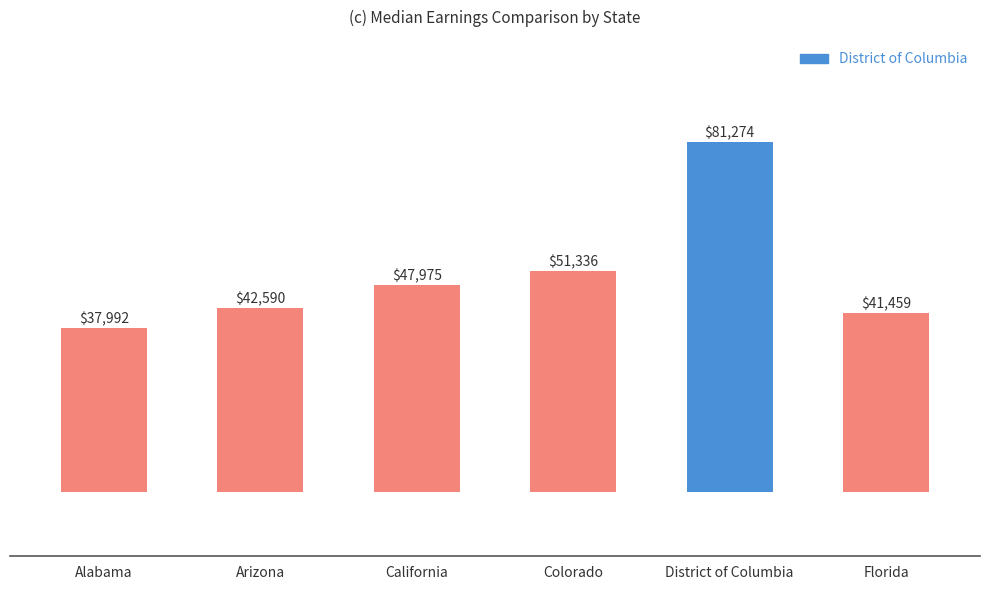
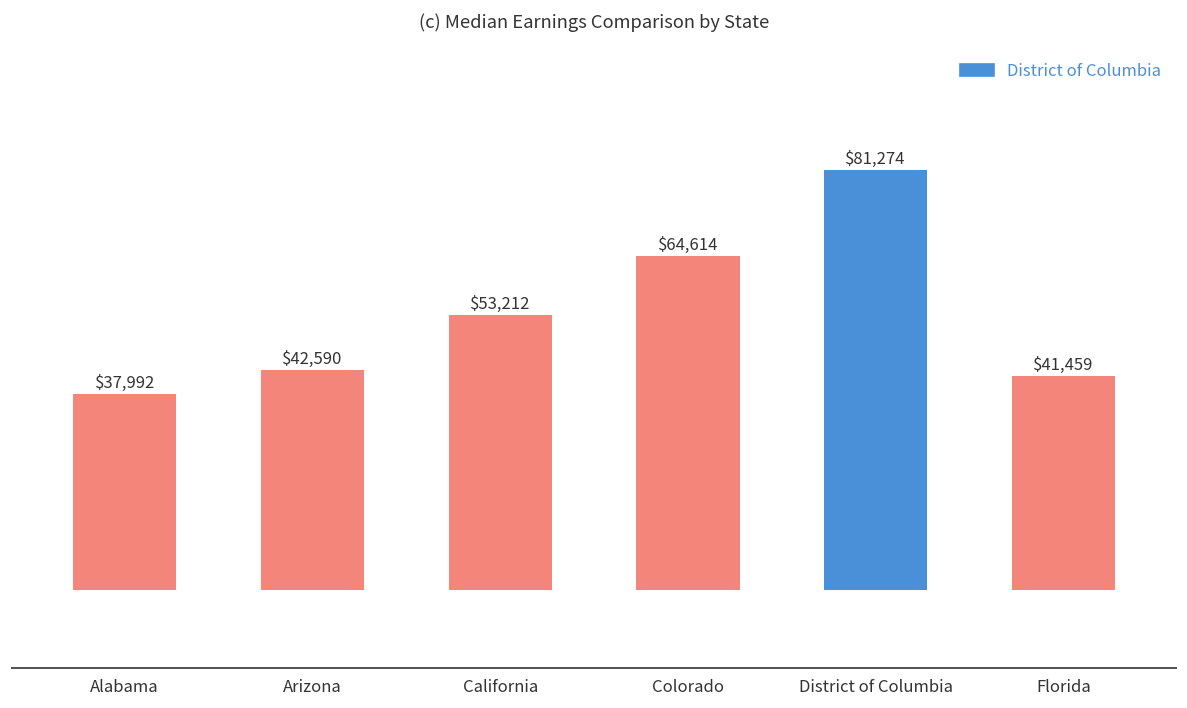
California: $47,975 -> $53,212
Colorado: $51,336 -> $64,614
